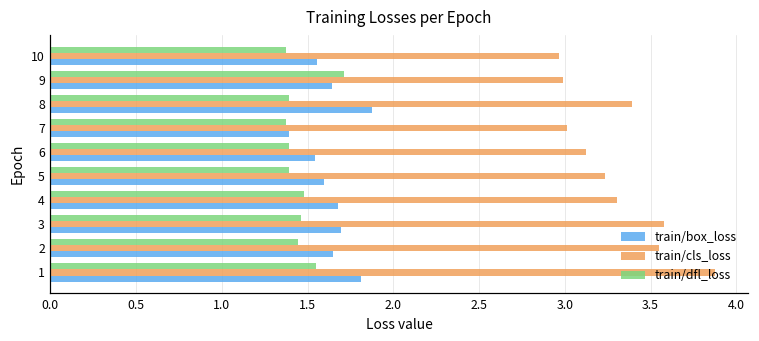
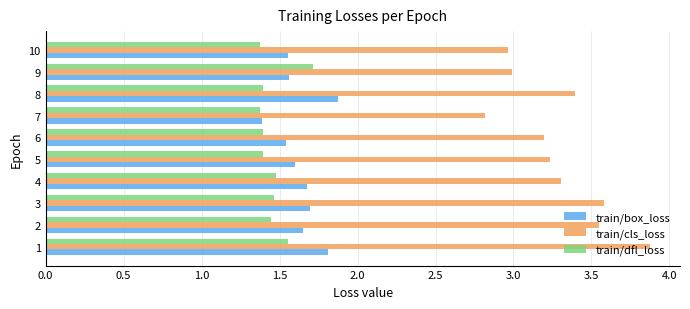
train/box_loss, 9: 1.64 -> 1.56
train/cls_loss, 7: 3.01 -> 2.82
train/cls_loss, 6: 3.13 -> 3.20
